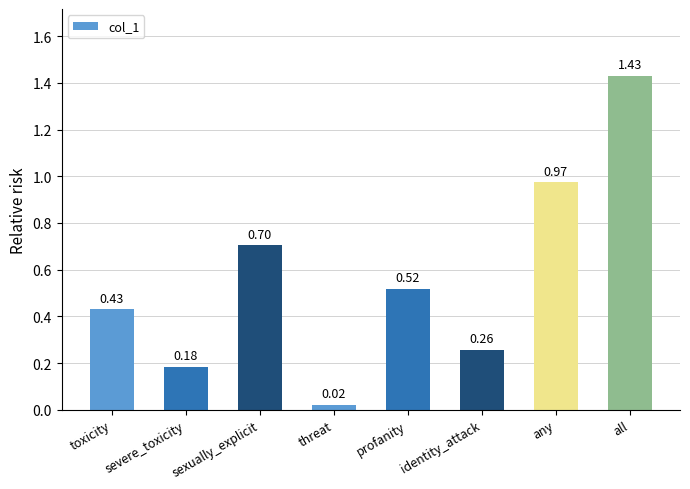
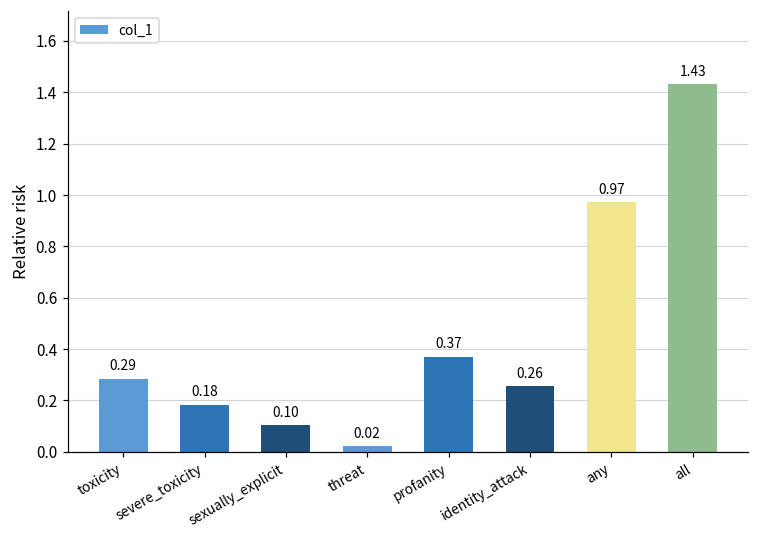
toxicity: 0.43 -> 0.29
sexually_explicit: 0.70 -> 0.10
profanity: 0.52 -> 0.37
